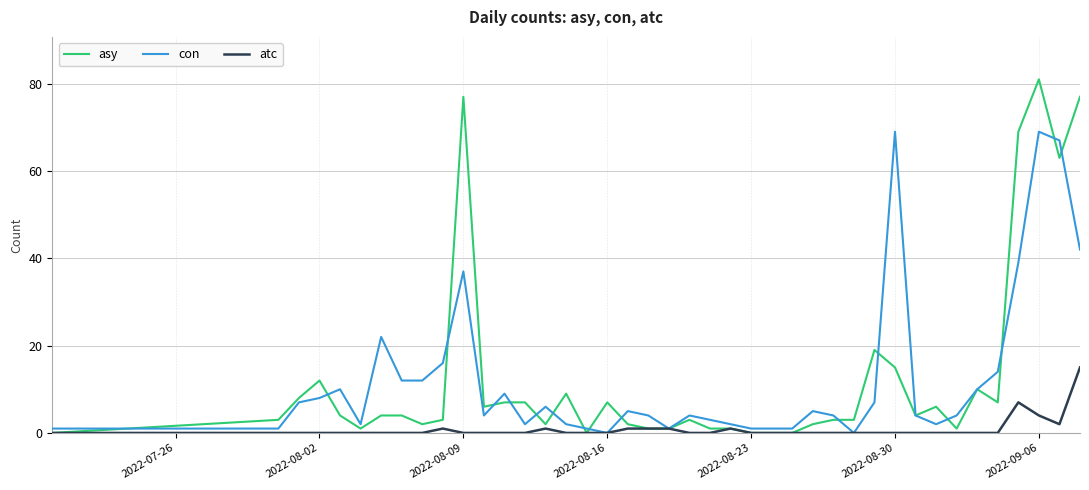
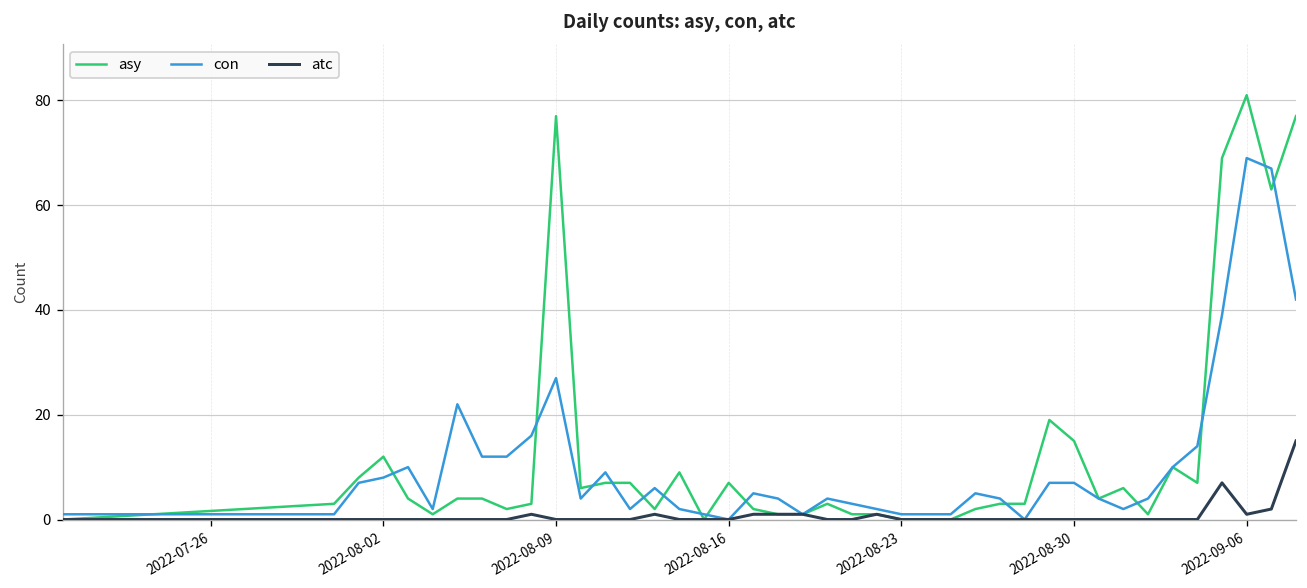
con, 2022-08-09: 37 -> 27
con, 2022-08-30: 69 -> 7
atc, 2022-09-06: 4 -> 1
